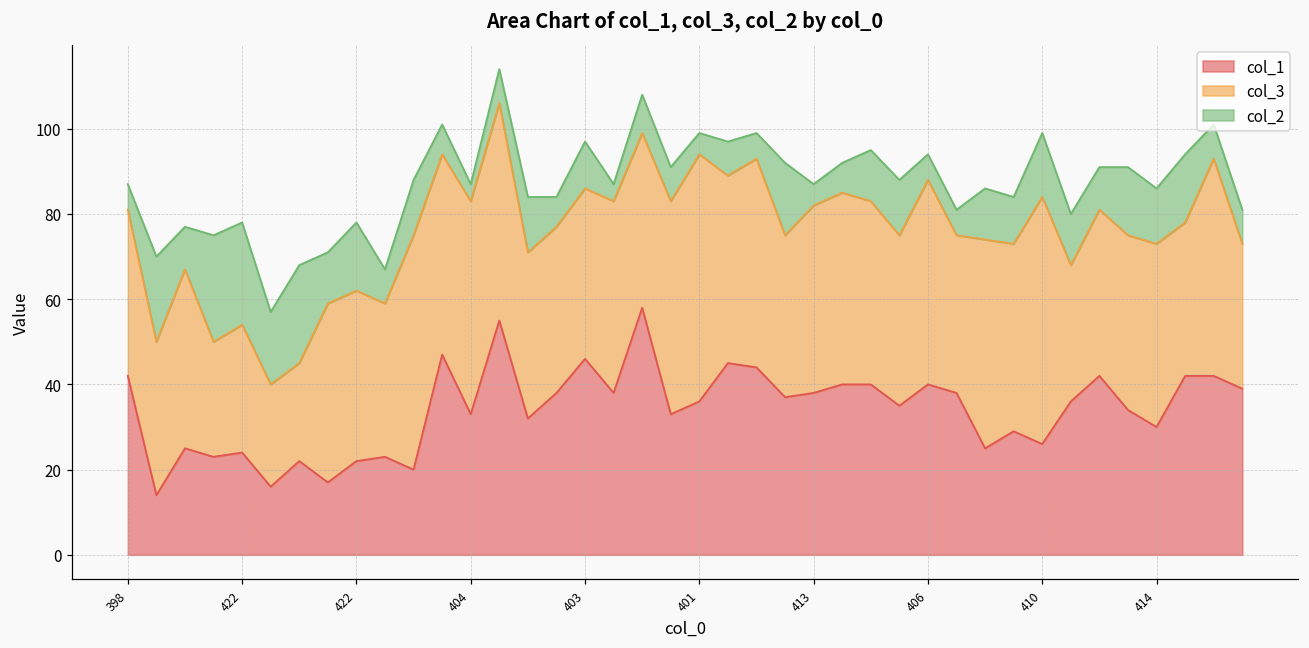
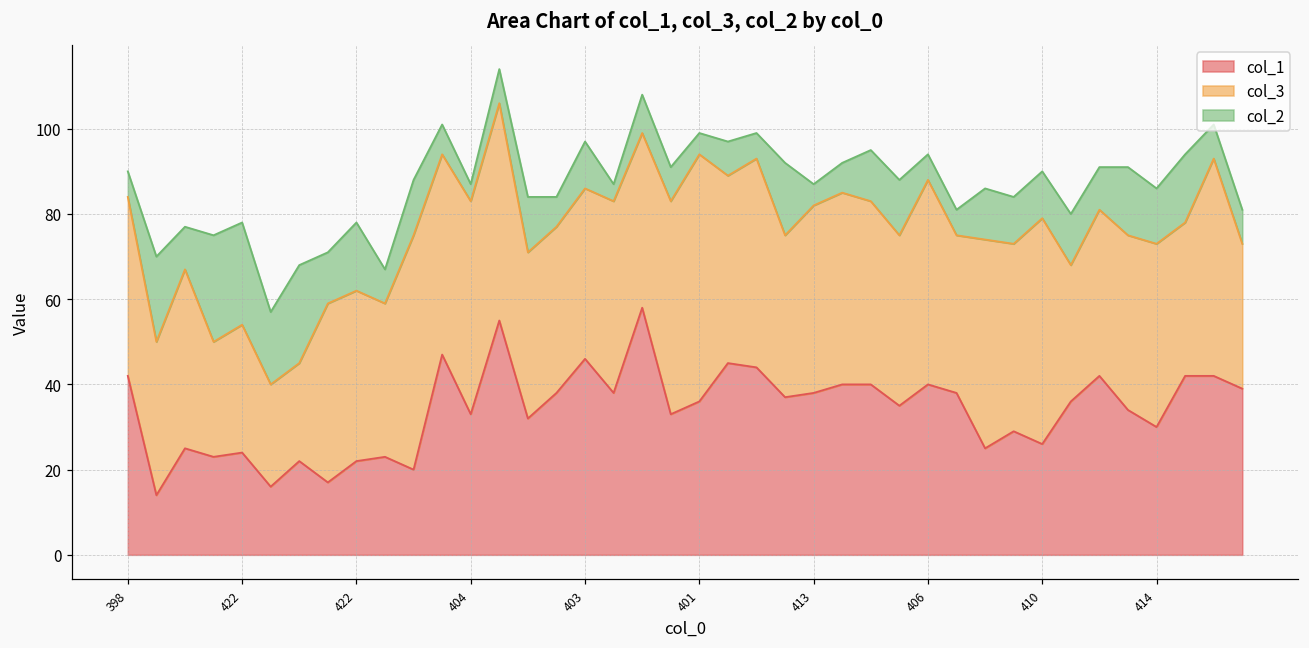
col_3, 398: 39 -> 42
col_3, 410: 58 -> 53
col_2, 410: 15 -> 11
